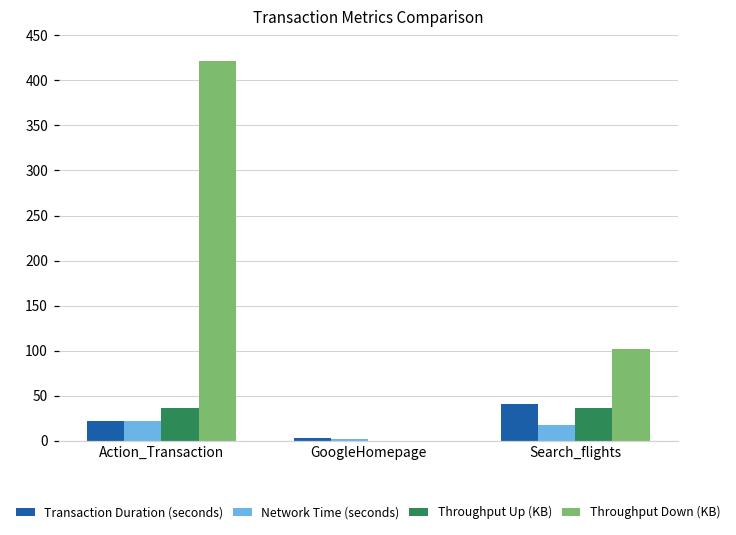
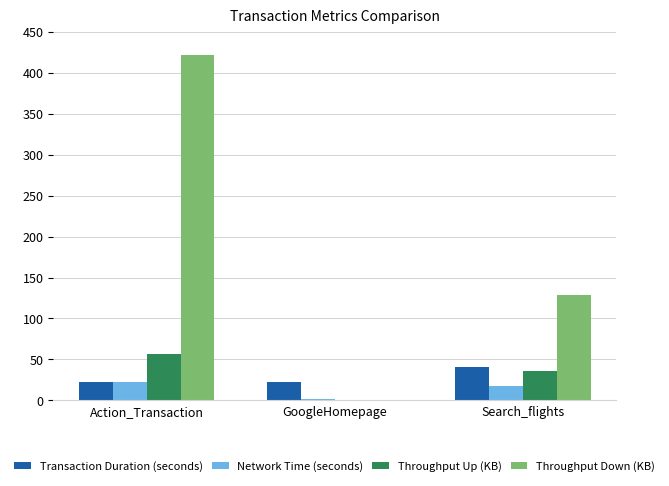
Throughput Up (KB), Action_Transaction: 40 -> 60
Transaction Duration (seconds), GoogleHomepage: 0 -> 20
Throughput Down (KB), Search_flights: 100 -> 130
